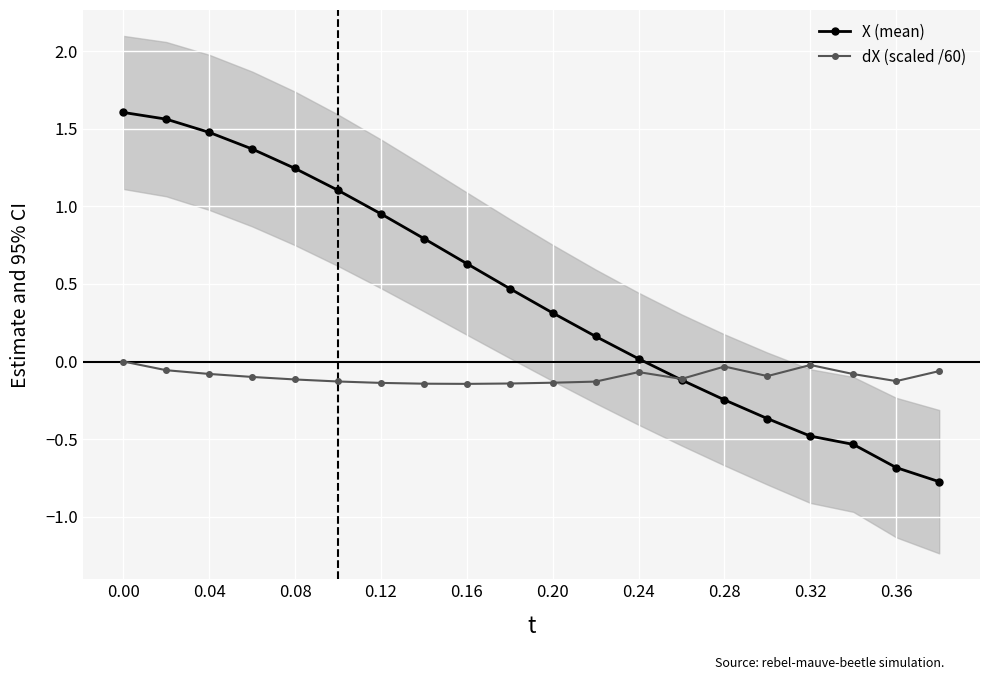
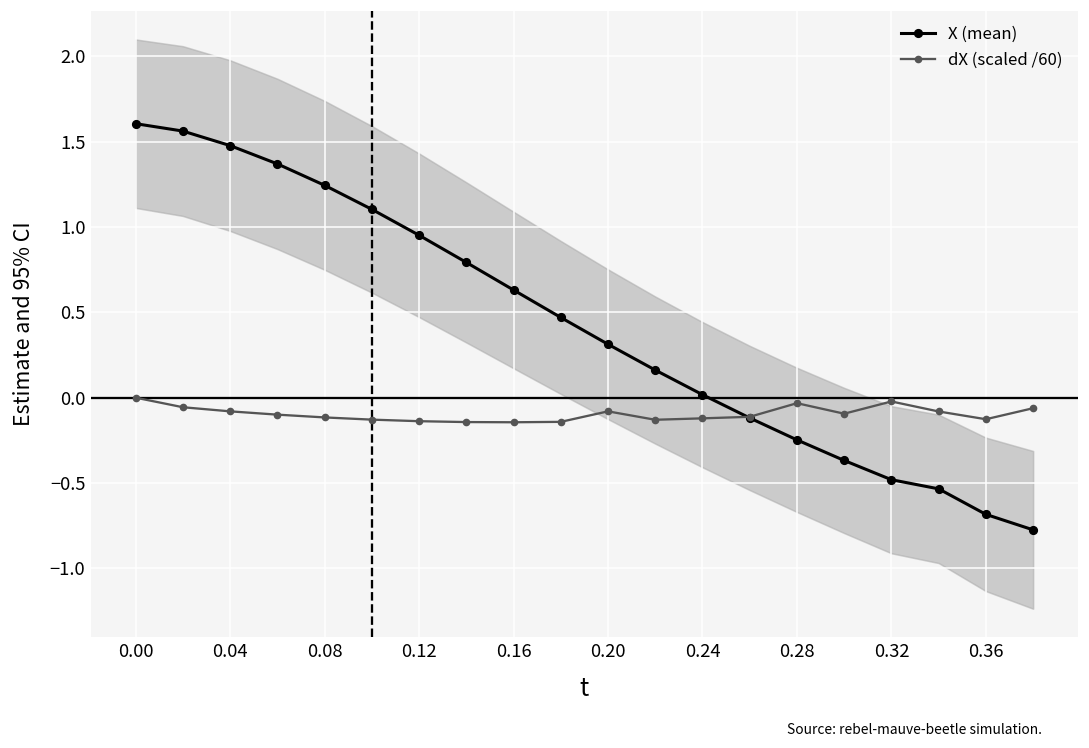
dX (scaled /60), 0.20: -0.14 -> -0.08
dX (scaled /60), 0.24: -0.07 -> -0.12
